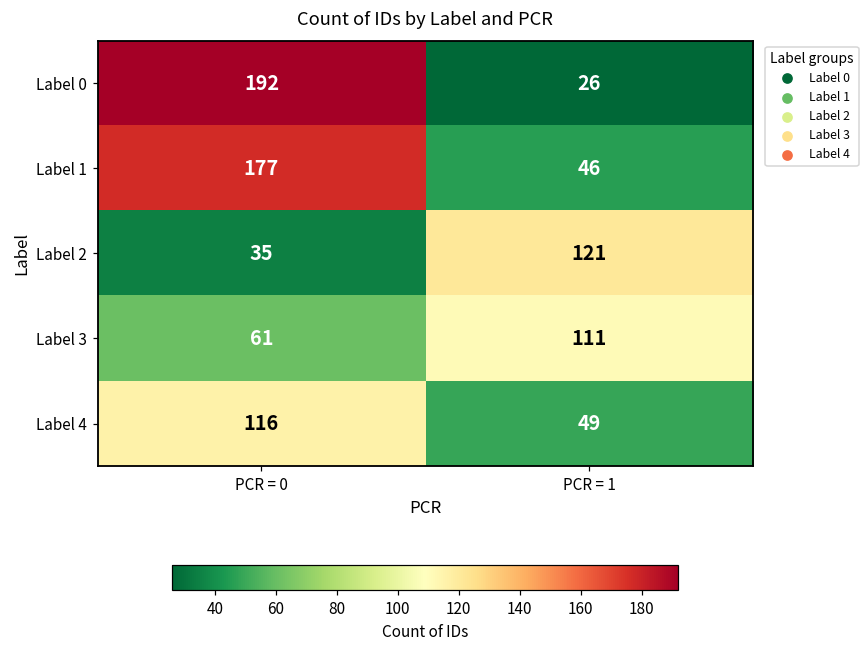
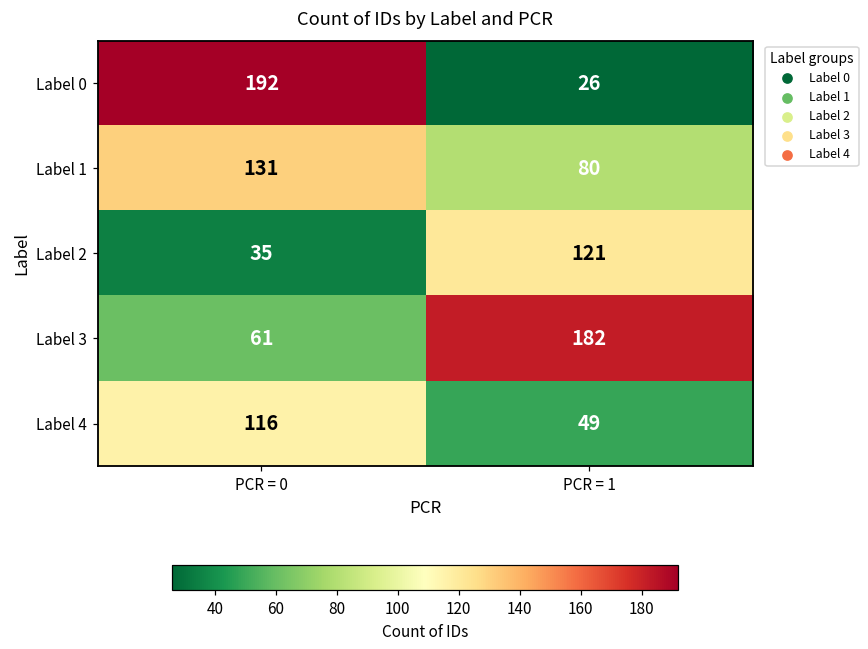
Label 1, PCR = 0: 177 -> 131
Label 1, PCR = 1: 46 -> 80
Label 3, PCR = 1: 111 -> 182
